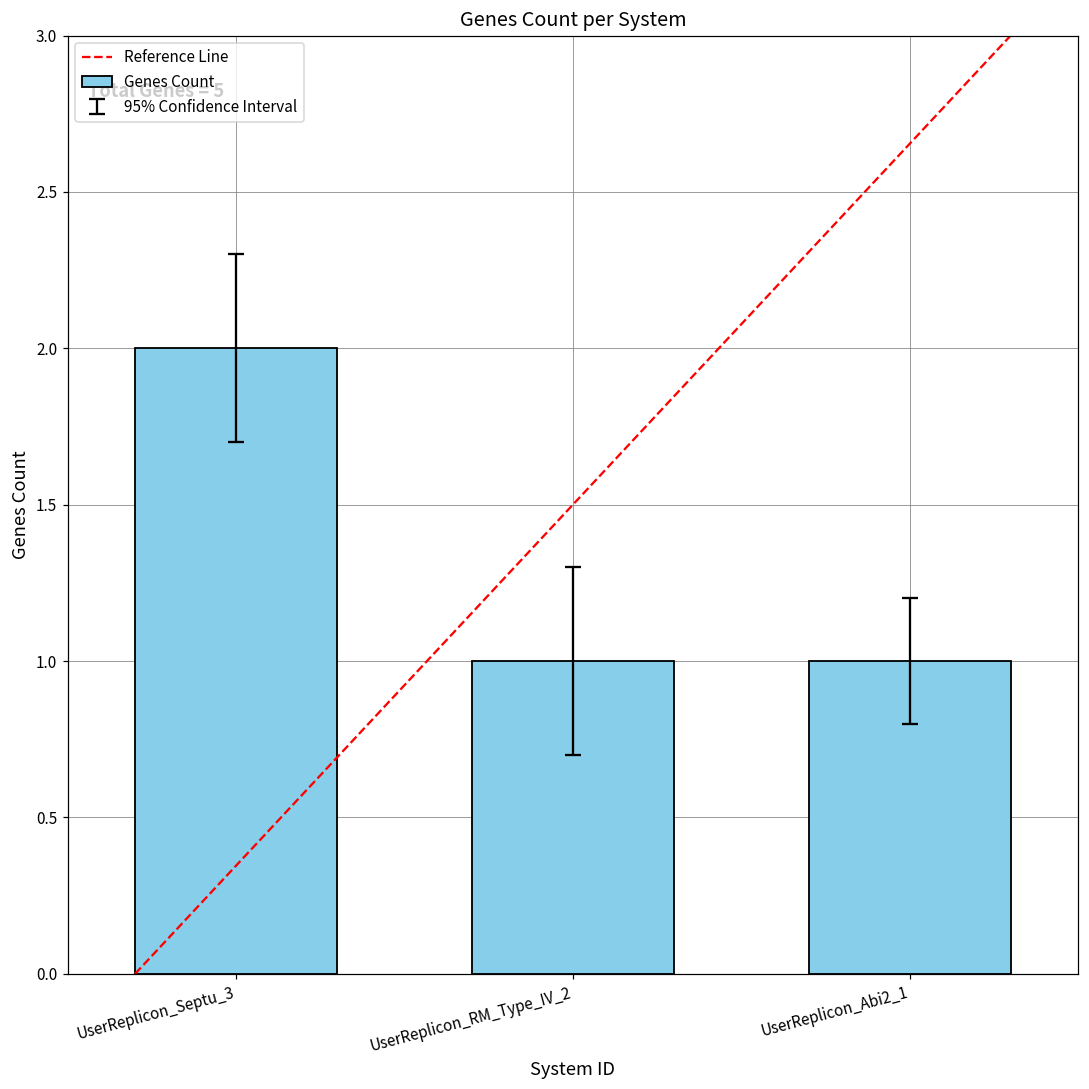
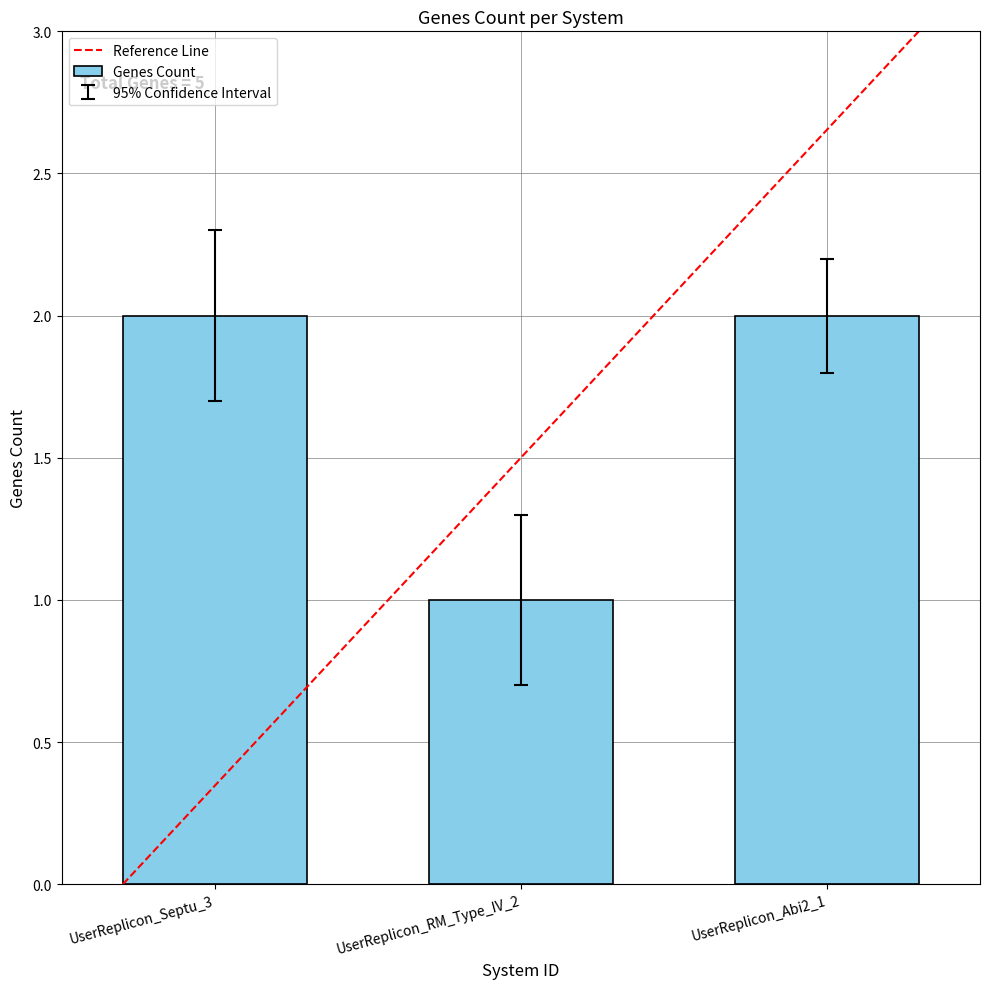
Genes Count, UserReplicon_Abi2_1: 1 -> 2
